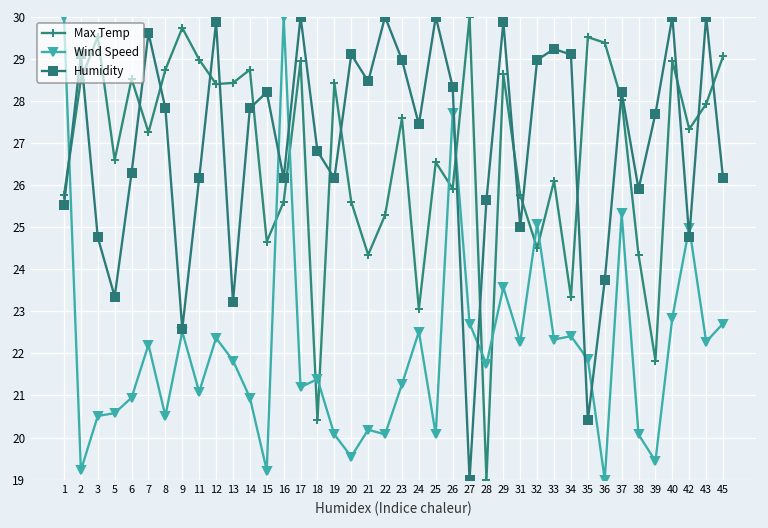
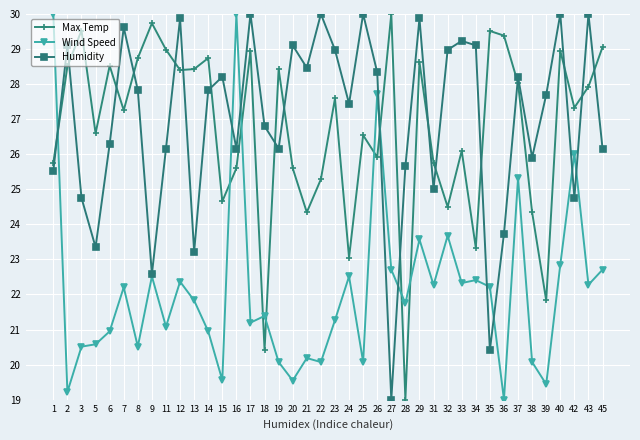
Wind Speed, 15: 19.2 -> 19.6
Wind Speed, 32: 25.1 -> 23.7
Wind Speed, 35: 21.9 -> 22.2
Wind Speed, 42: 25.0 -> 26.0
